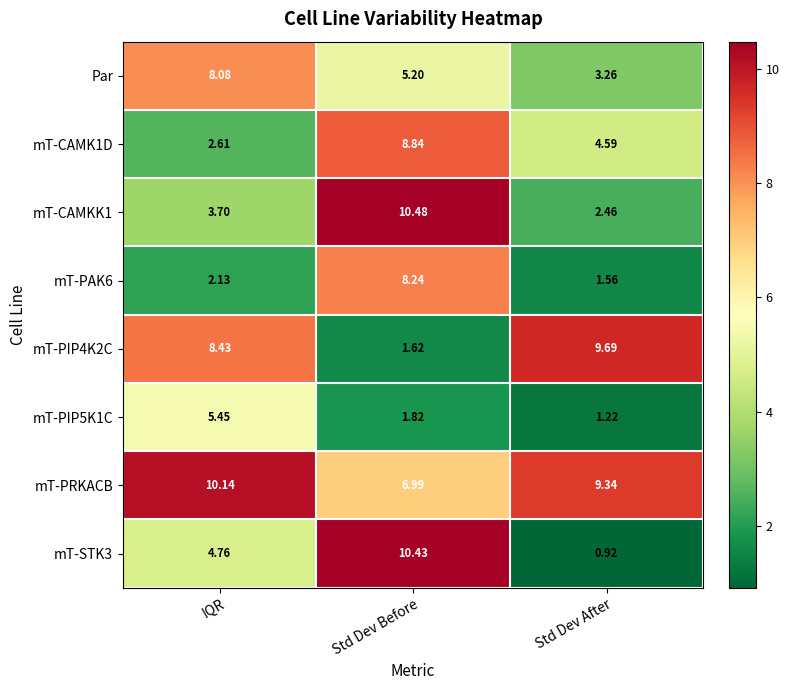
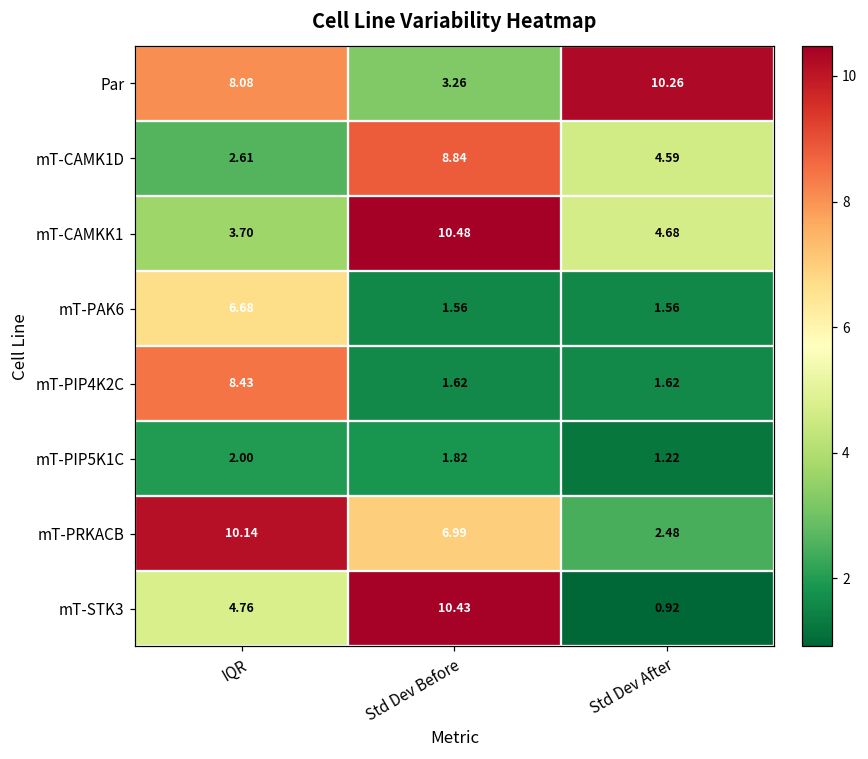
Par, Std Dev Before: 5.20 -> 3.26
Par, Std Dev After: 3.26 -> 10.26
mT-CAMKK1, Std Dev After: 2.46 -> 4.68
mT-PAK6, IQR: 2.13 -> 6.68
mT-PAK6, Std Dev Before: 8.24 -> 1.56
mT-PIP4K2C, Std Dev After: 9.69 -> 1.62
mT-PIP5K1C, IQR: 5.45 -> 2.00
mT-PRKACB, Std Dev After: 9.34 -> 2.48
